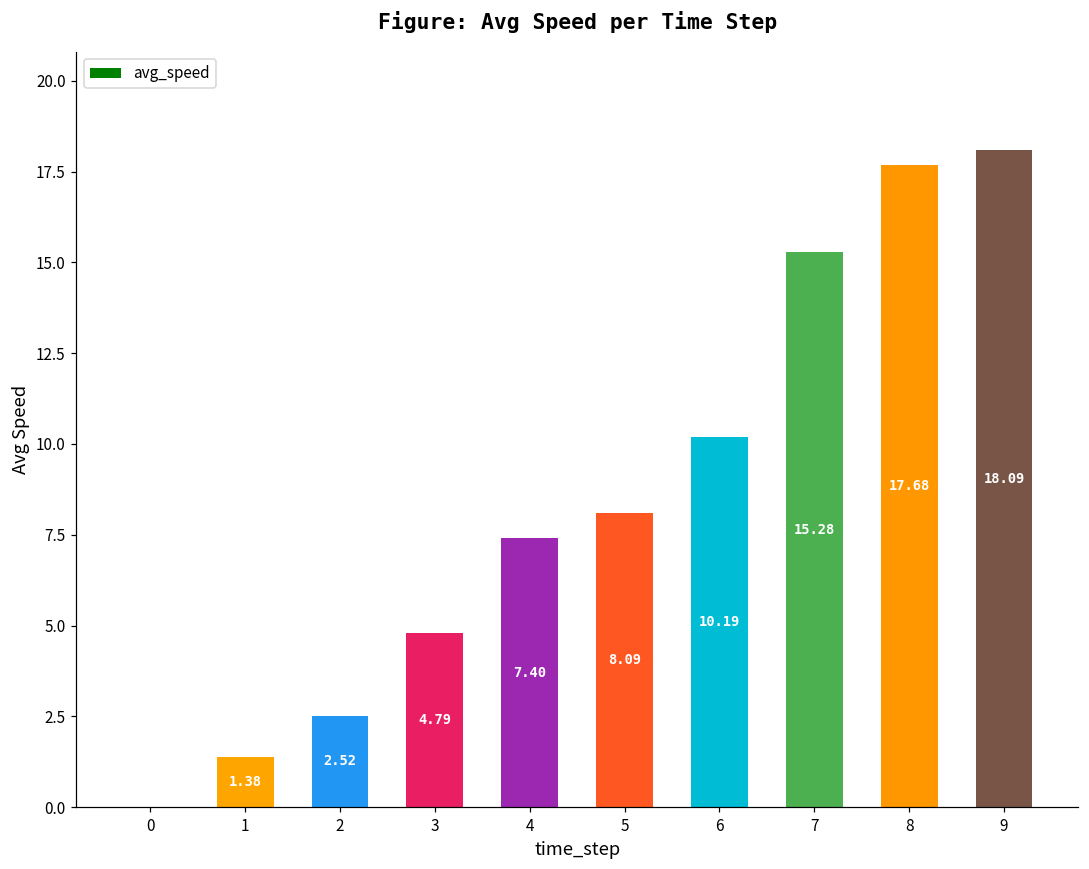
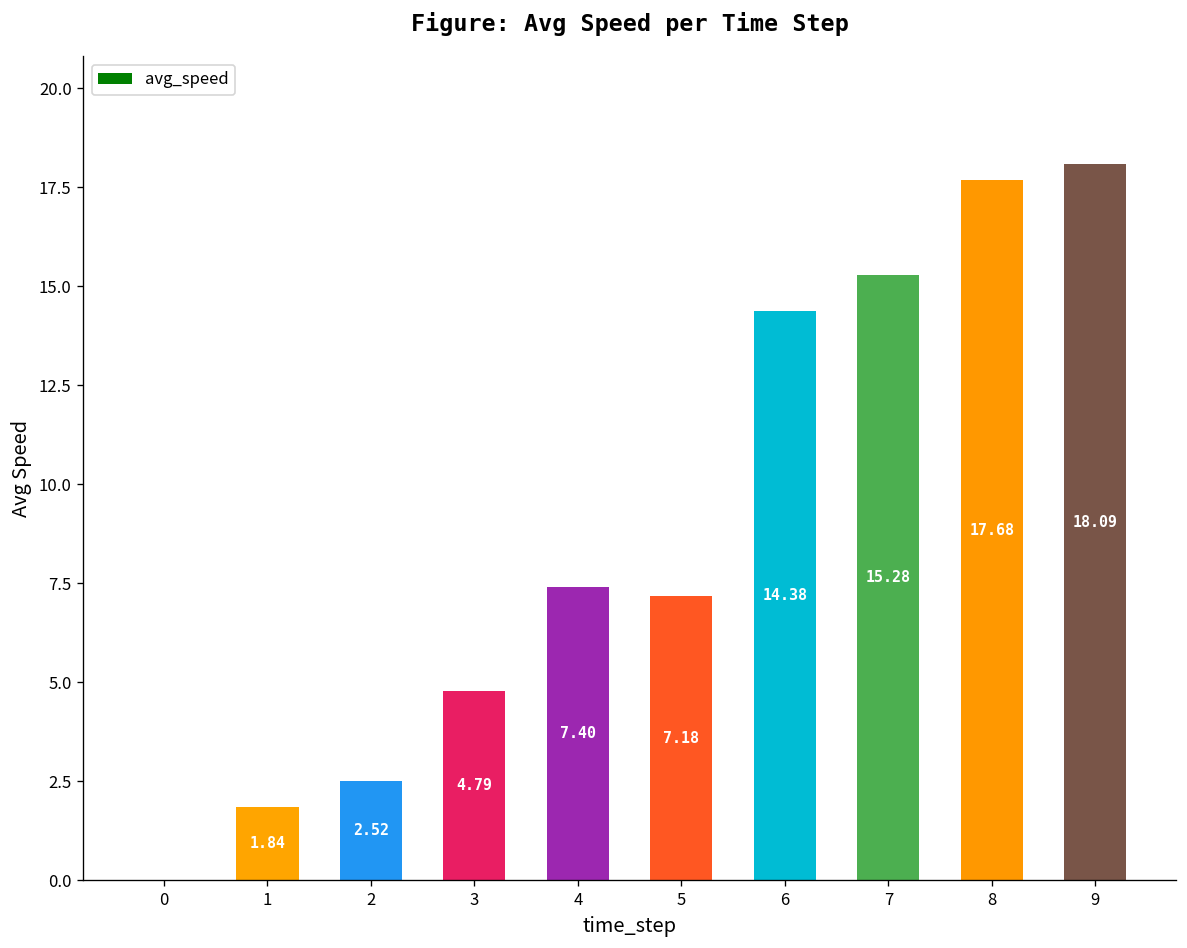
1: 1.38 -> 1.84
5: 8.09 -> 7.18
6: 10.19 -> 14.38
